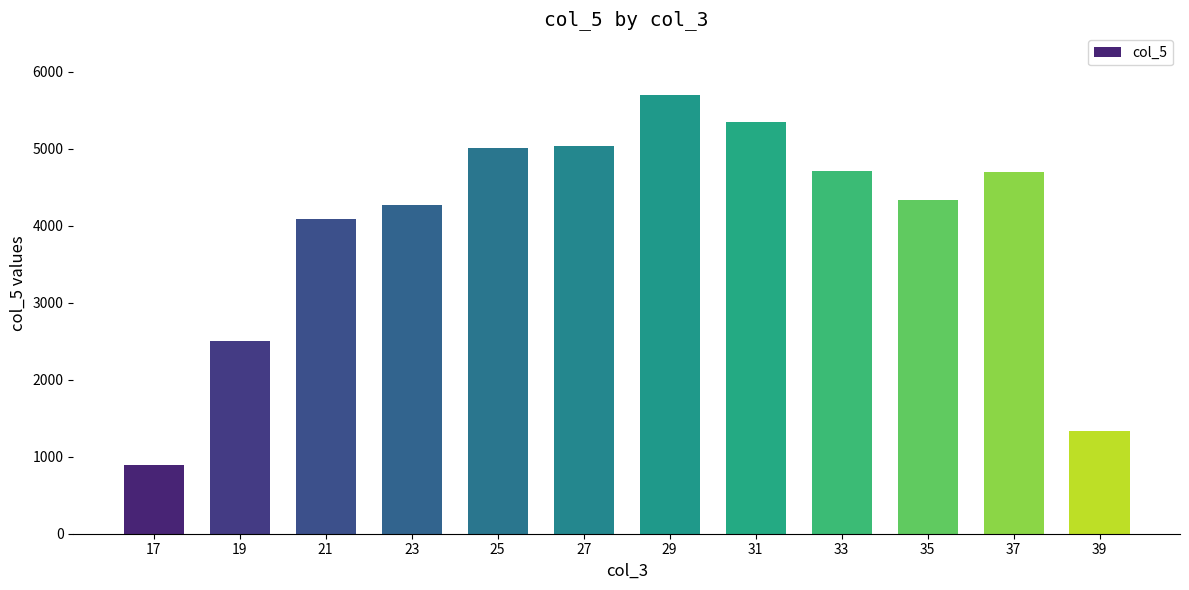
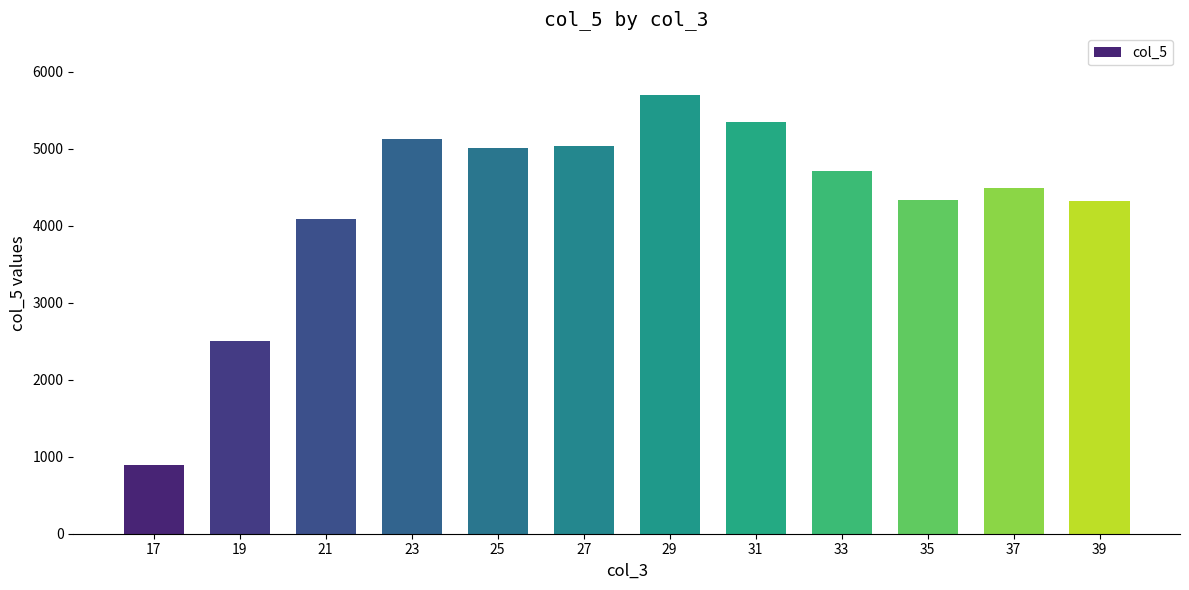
23: 4300 -> 5100
37: 4700 -> 4500
39: 1300 -> 4300
